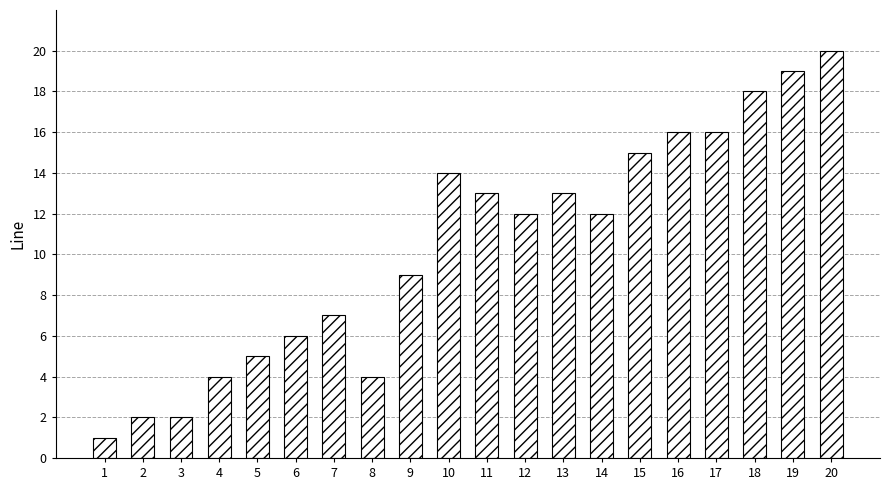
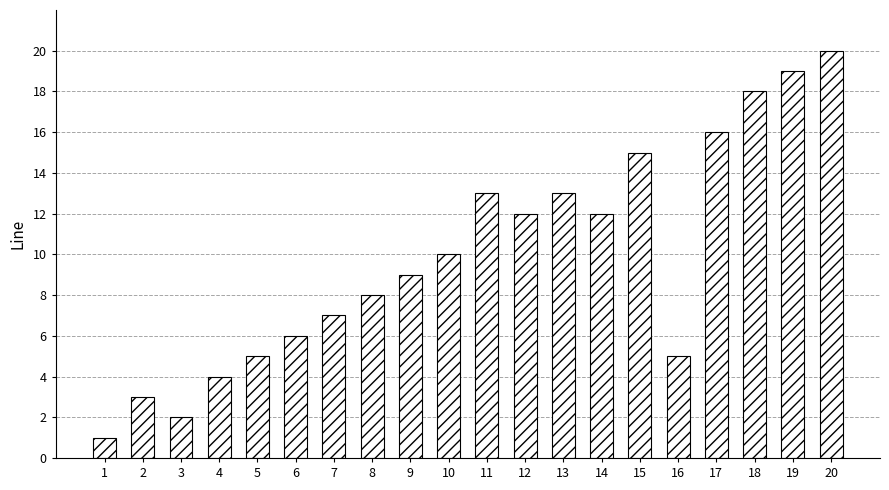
2: 2 -> 3
8: 4 -> 8
10: 14 -> 10
16: 16 -> 5
